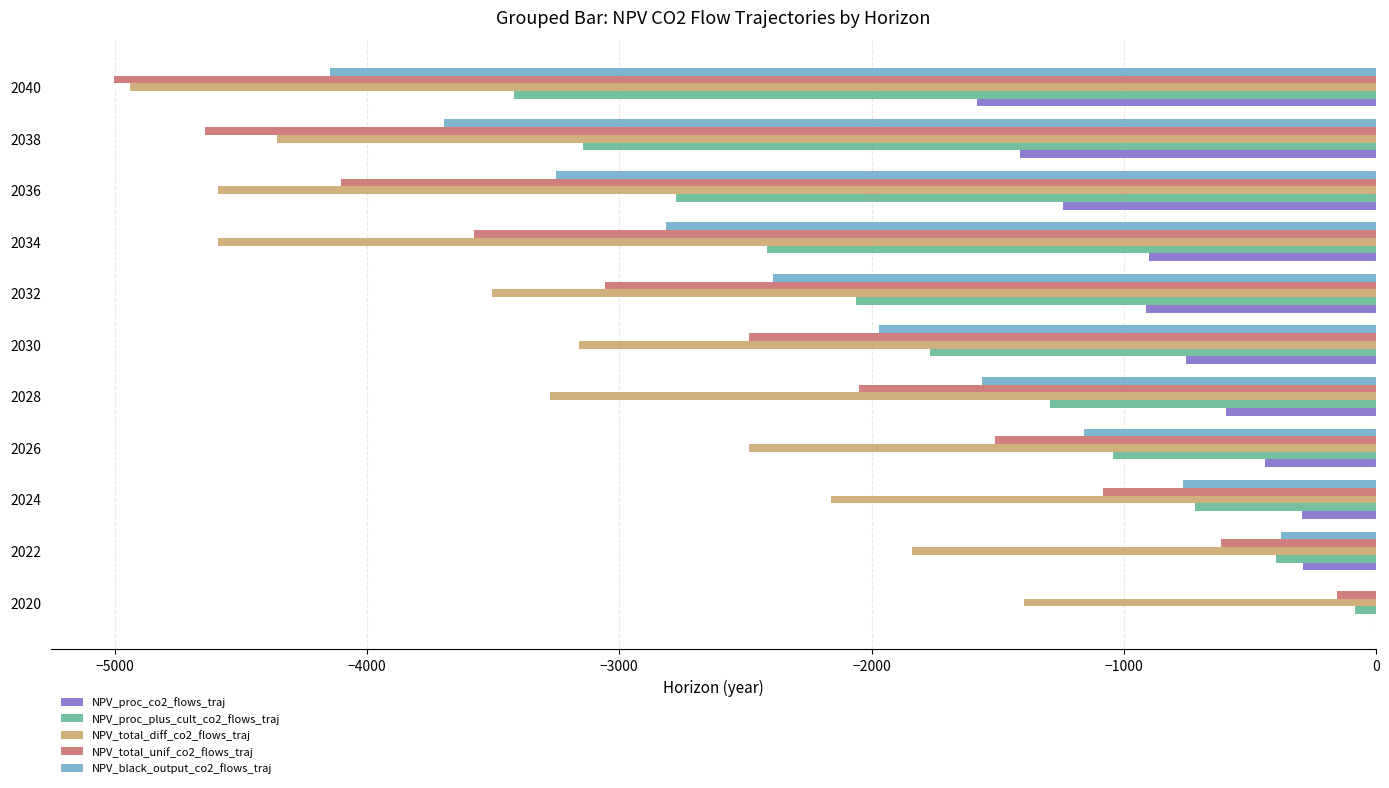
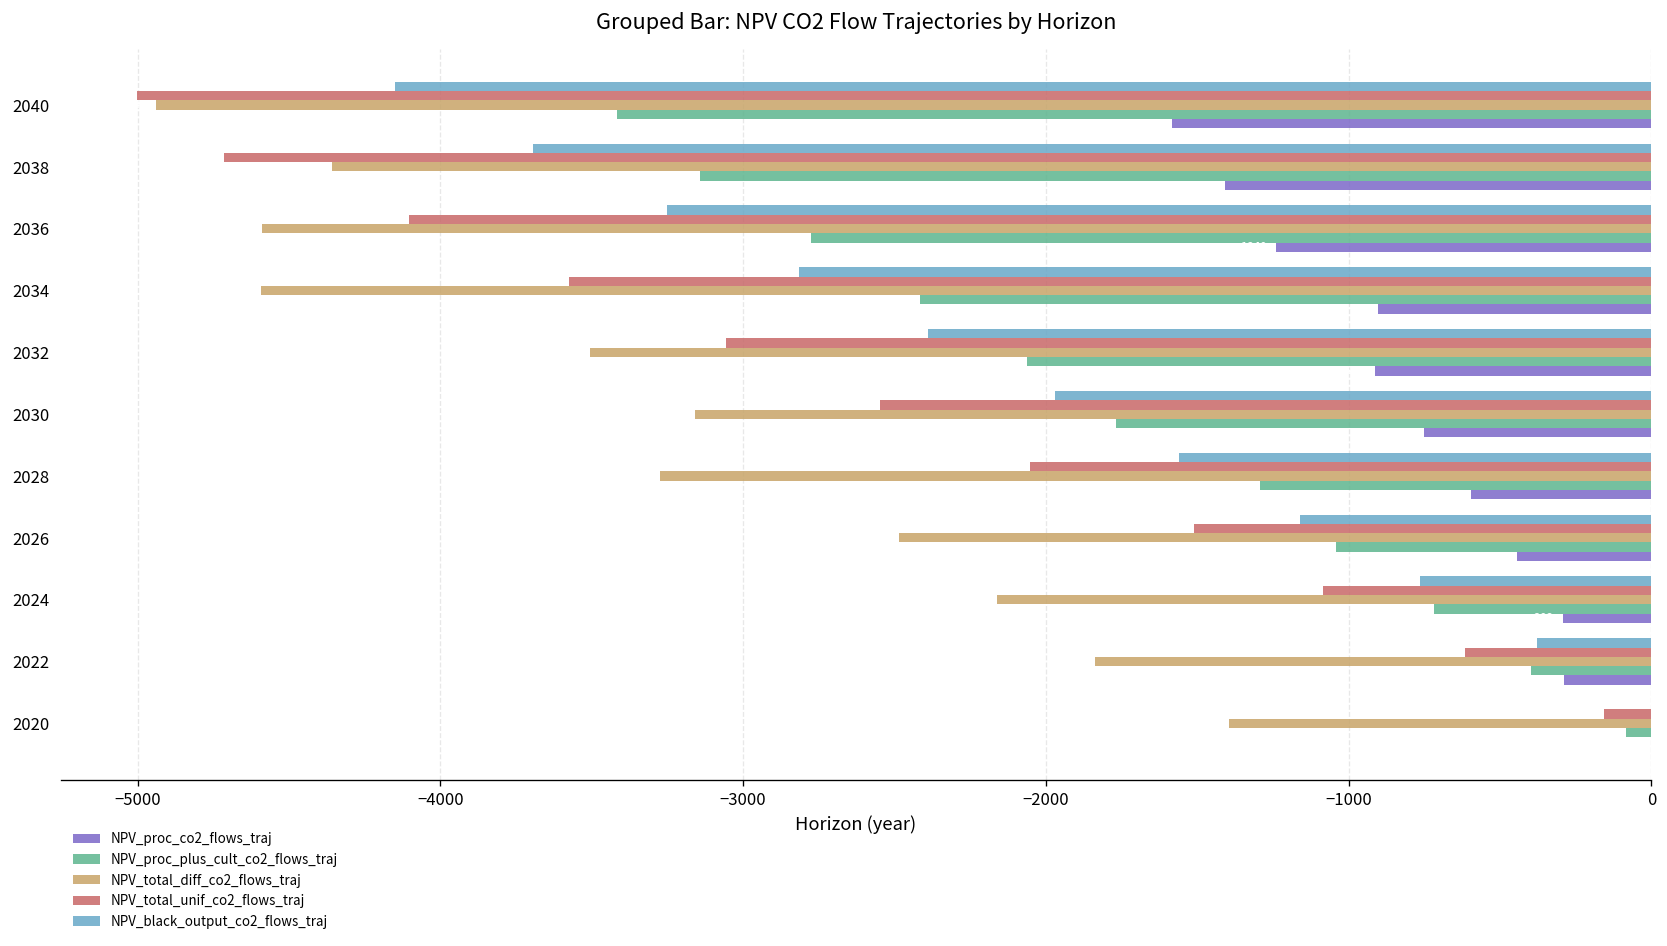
NPV_total_unif_co2_flows_traj, 2038: -4640 -> -4720
NPV_total_unif_co2_flows_traj, 2030: -2490 -> -2550
